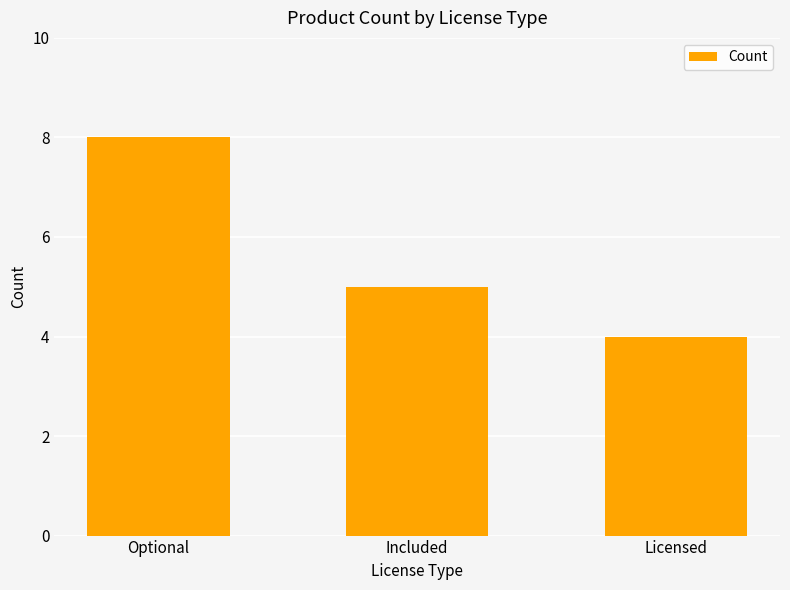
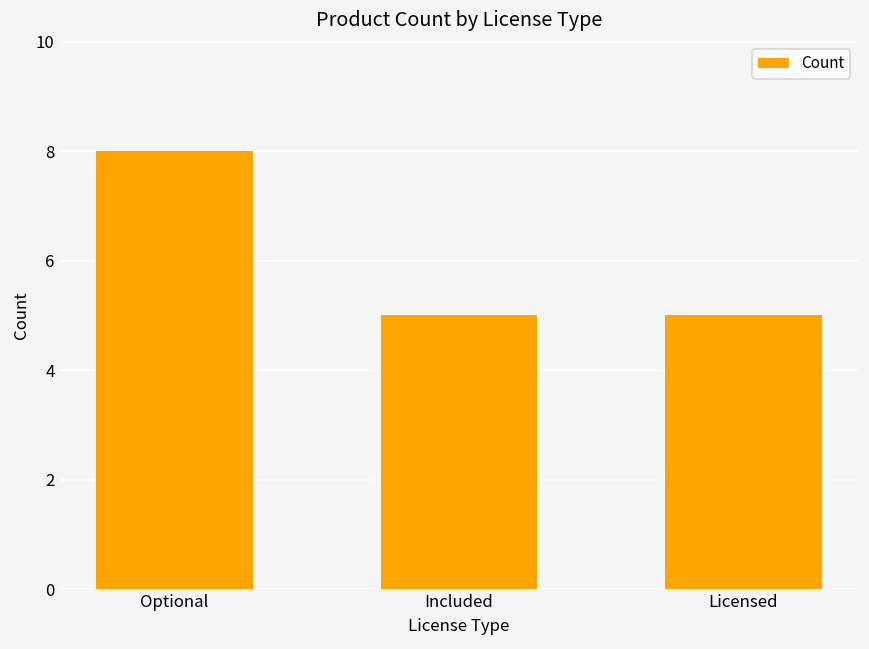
Licensed: 4 -> 5
